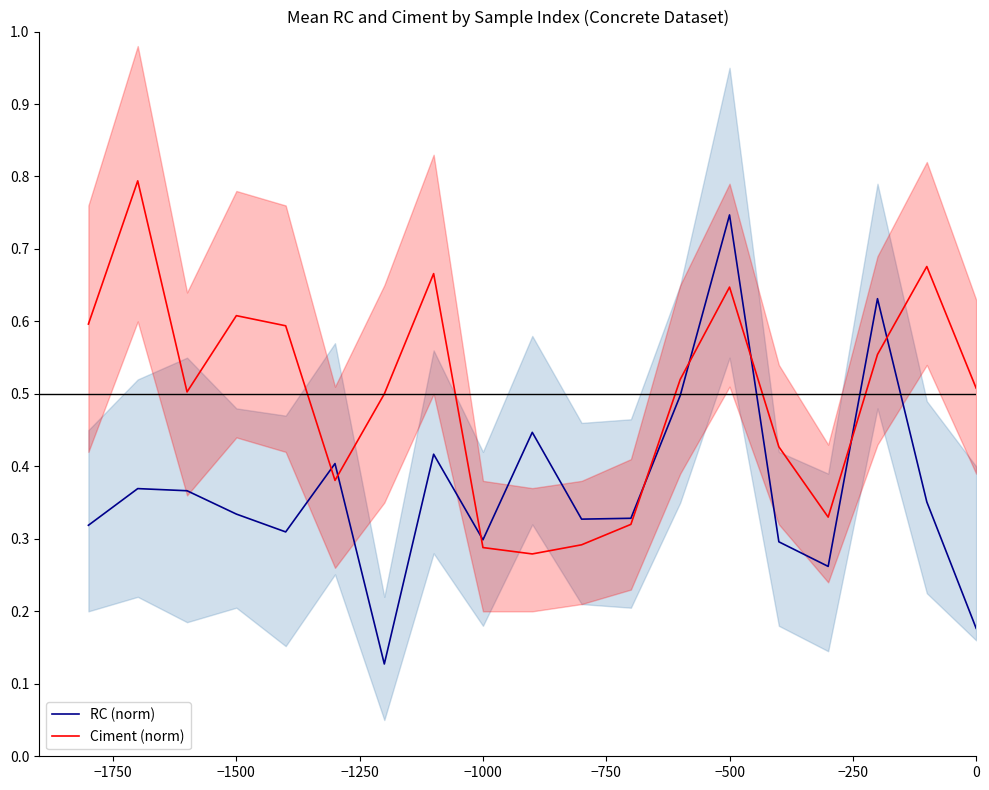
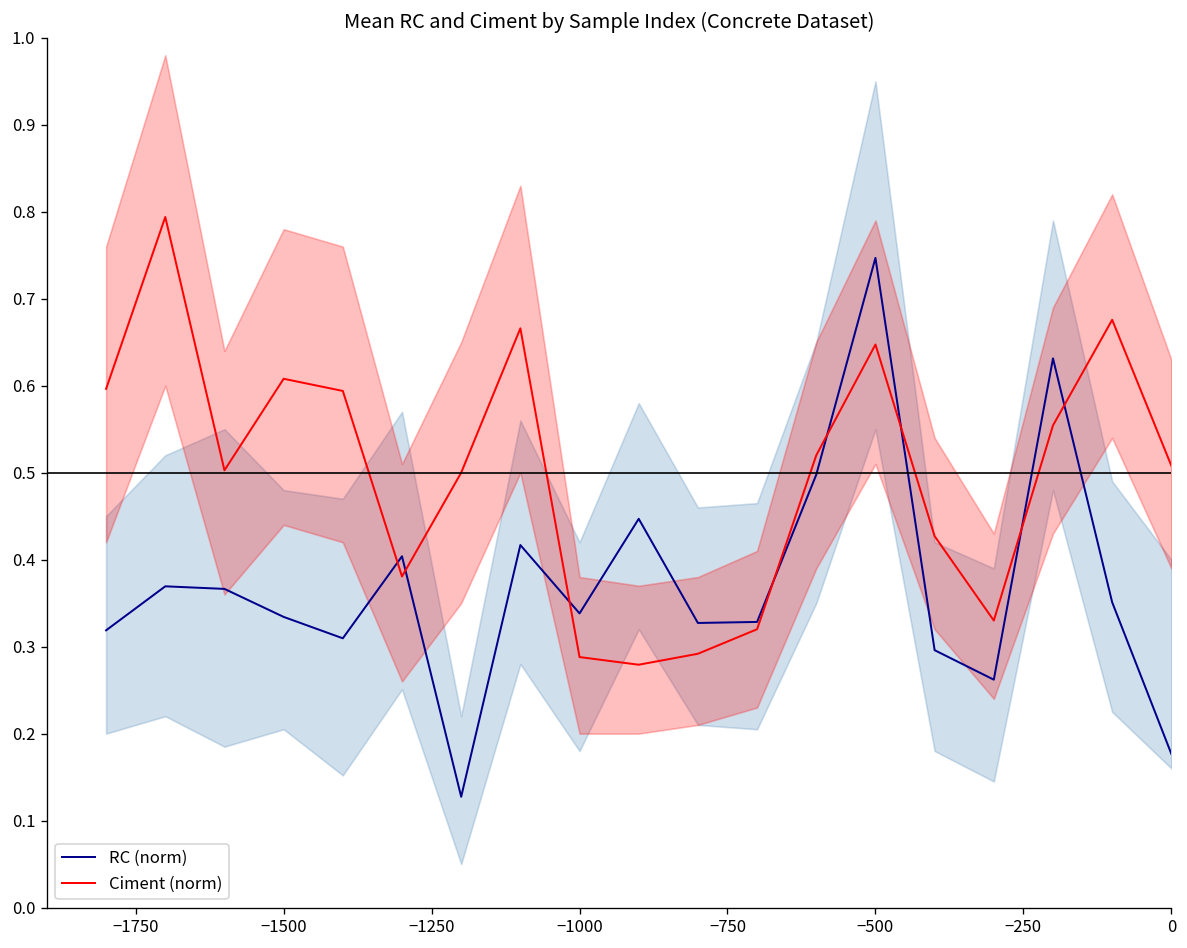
RC (norm), −1000: 0.30 -> 0.34
